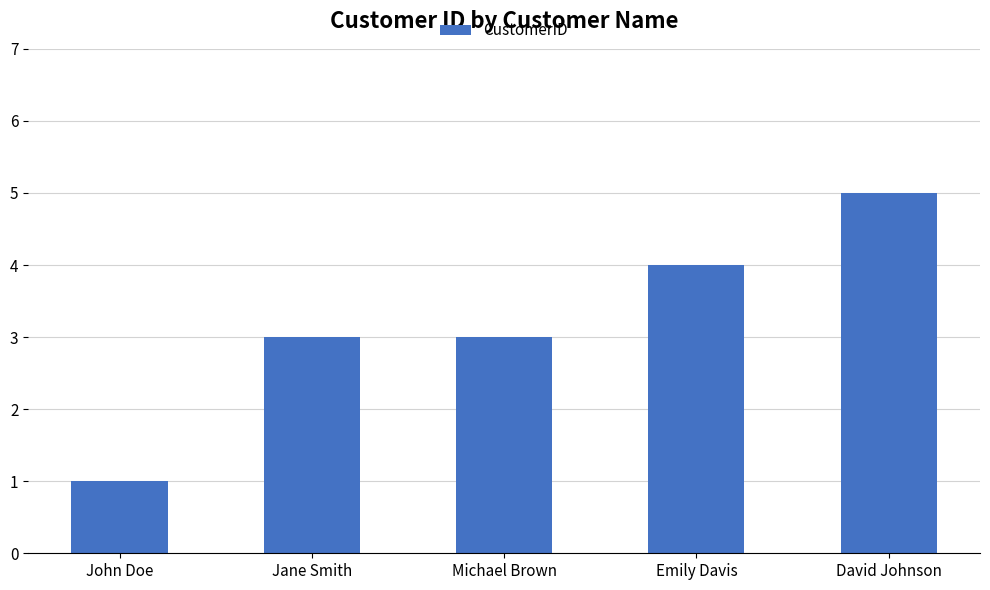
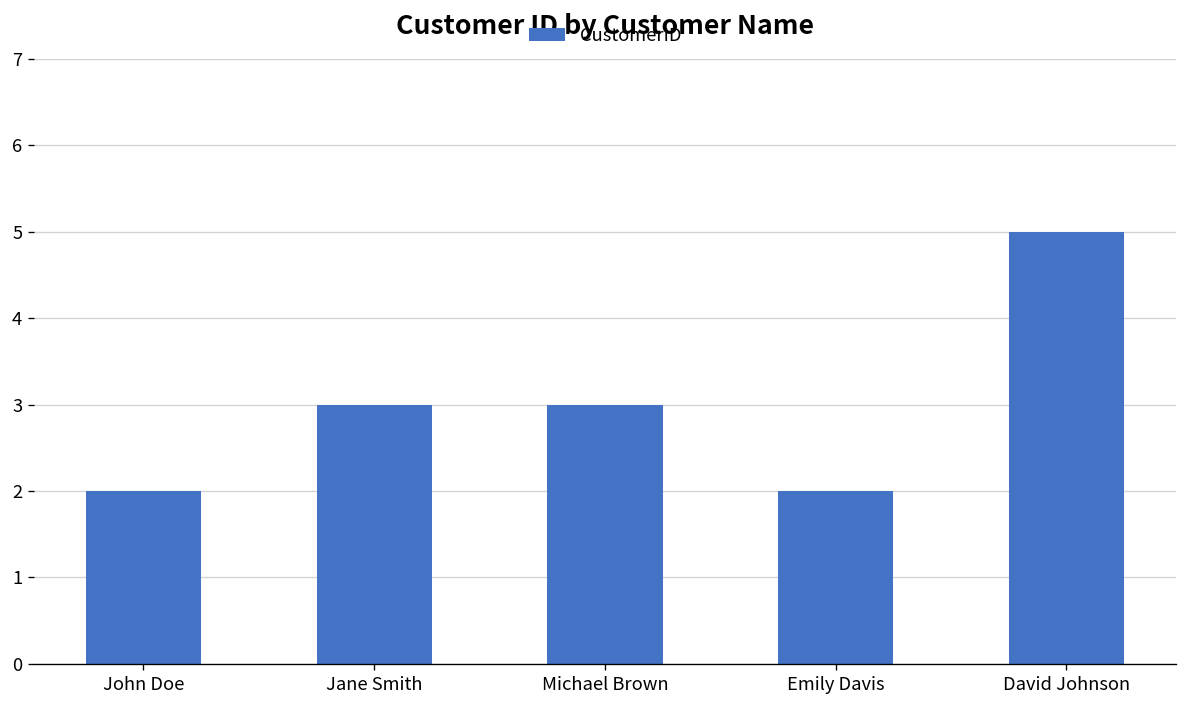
John Doe: 1 -> 2
Emily Davis: 4 -> 2
